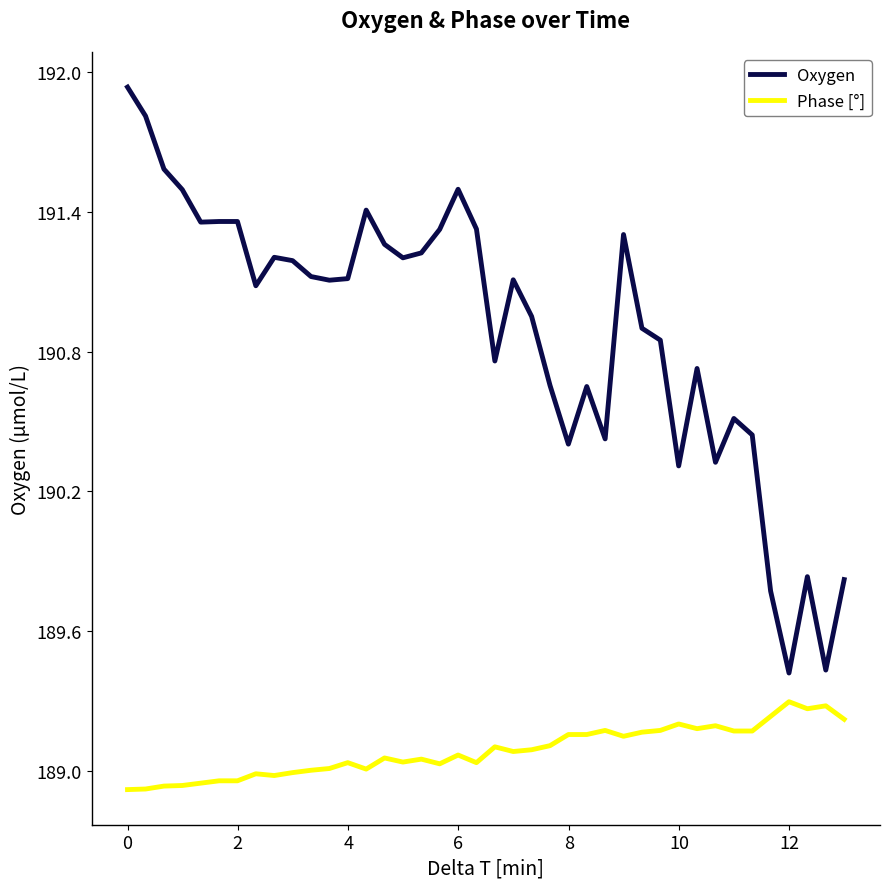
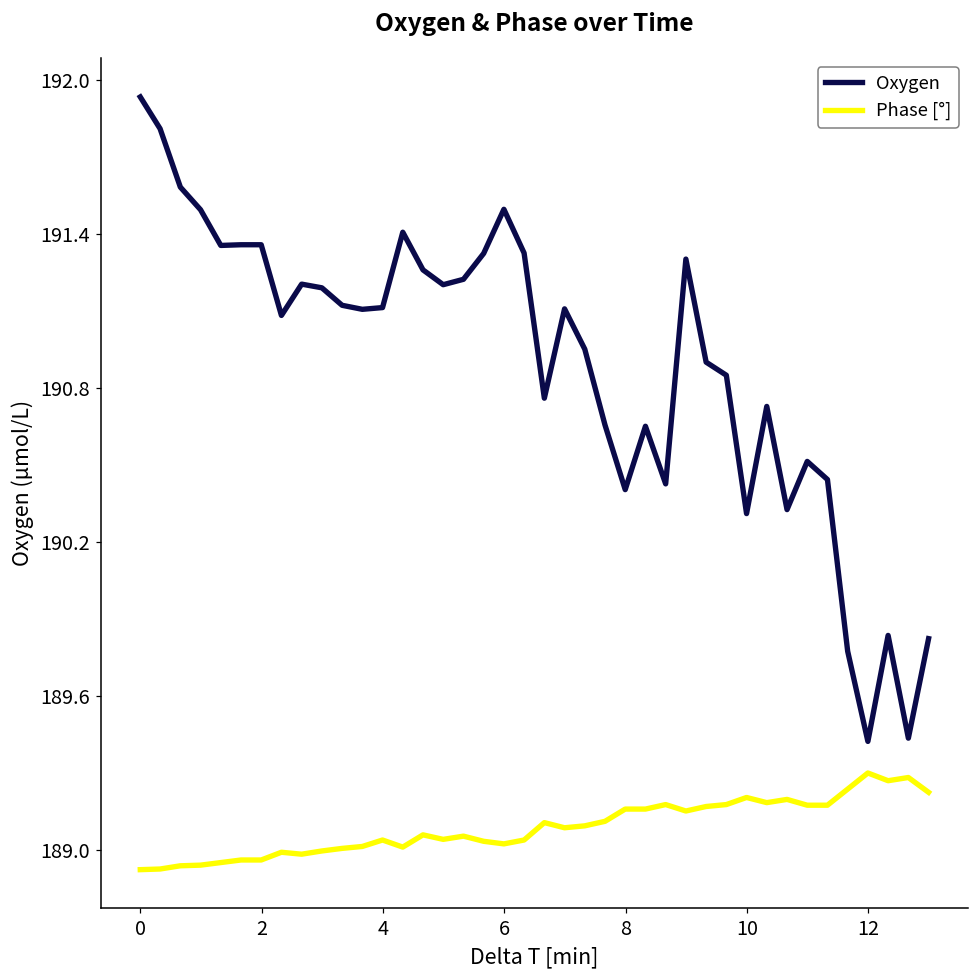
Phase [°], 6: 189.07 -> 189.02
